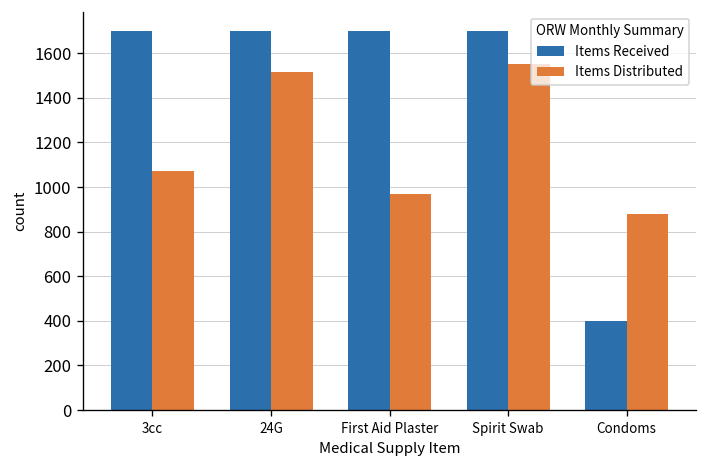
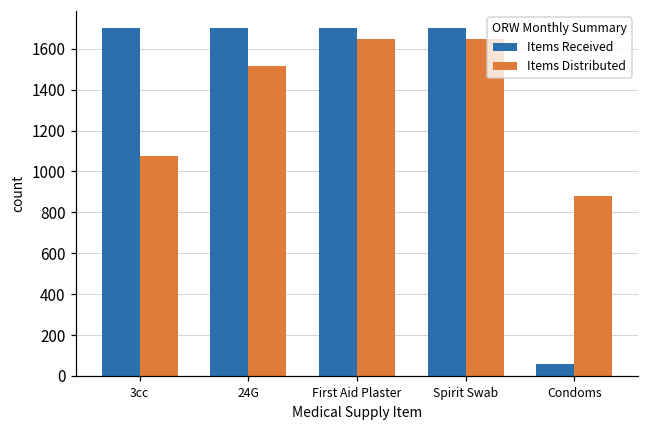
Items Distributed, First Aid Plaster: 970 -> 1650
Items Distributed, Spirit Swab: 1550 -> 1650
Items Received, Condoms: 400 -> 60
